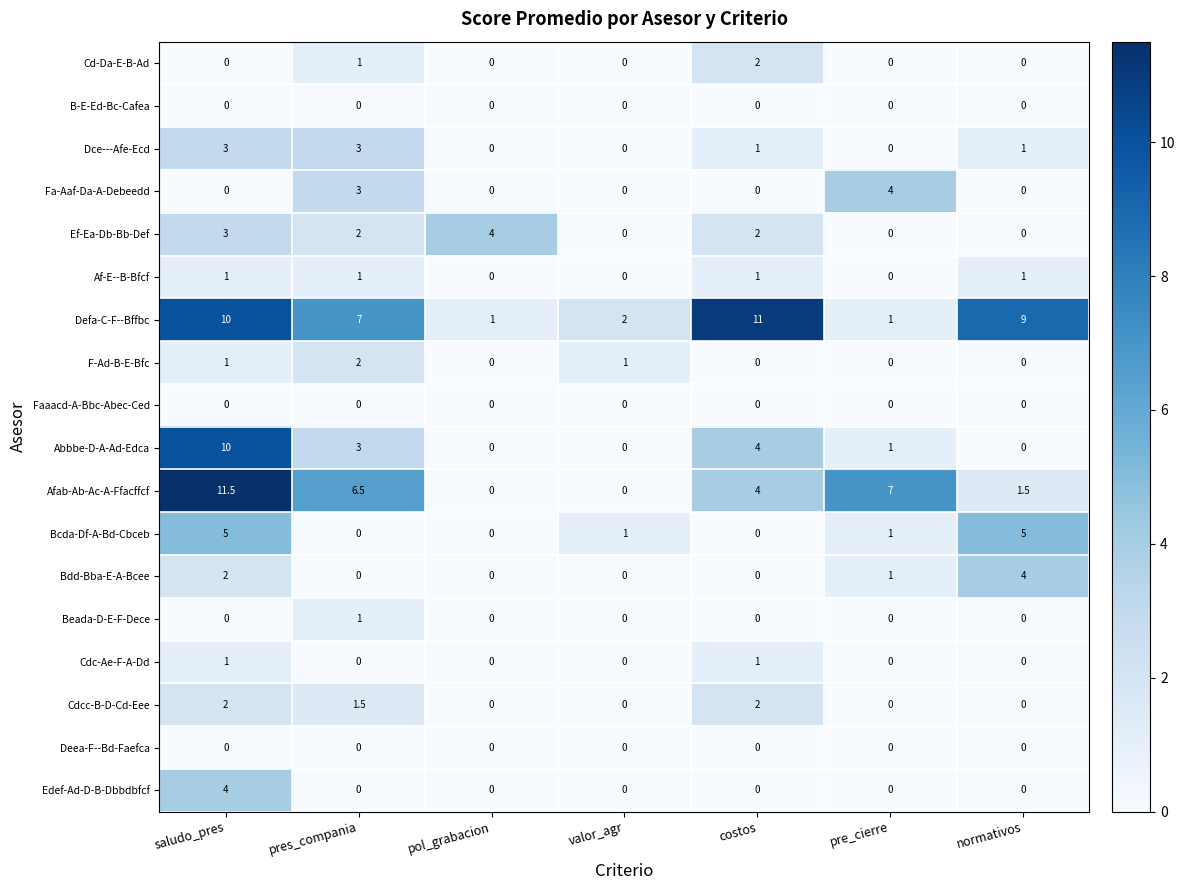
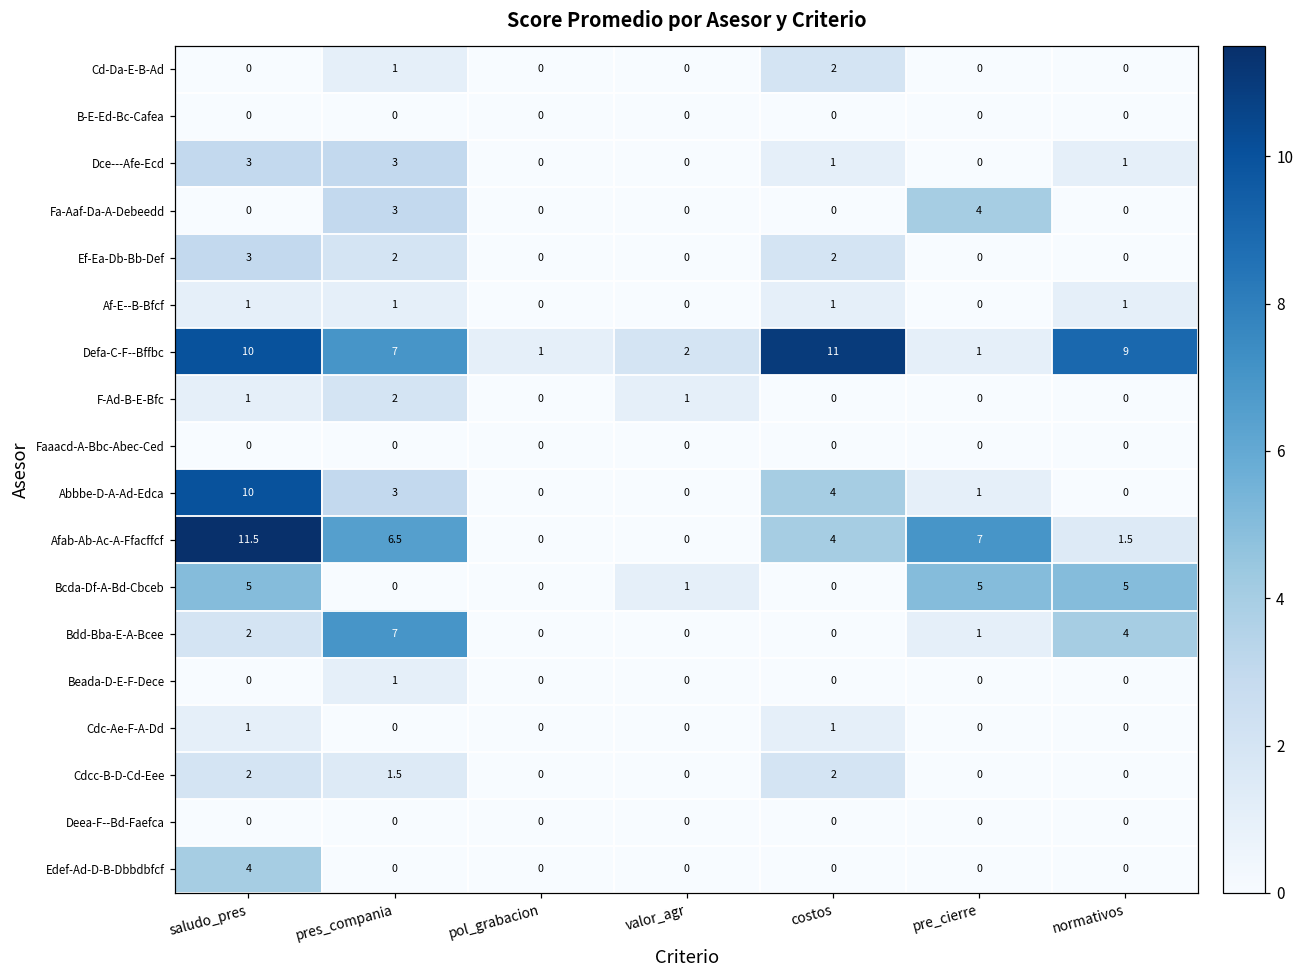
Ef-Ea-Db-Bb-Def, pol_grabacion: 4 -> 0
Bcda-Df-A-Bd-Cbceb, pre_cierre: 1 -> 5
Bdd-Bba-E-A-Bcee, pres_compania: 0 -> 7
